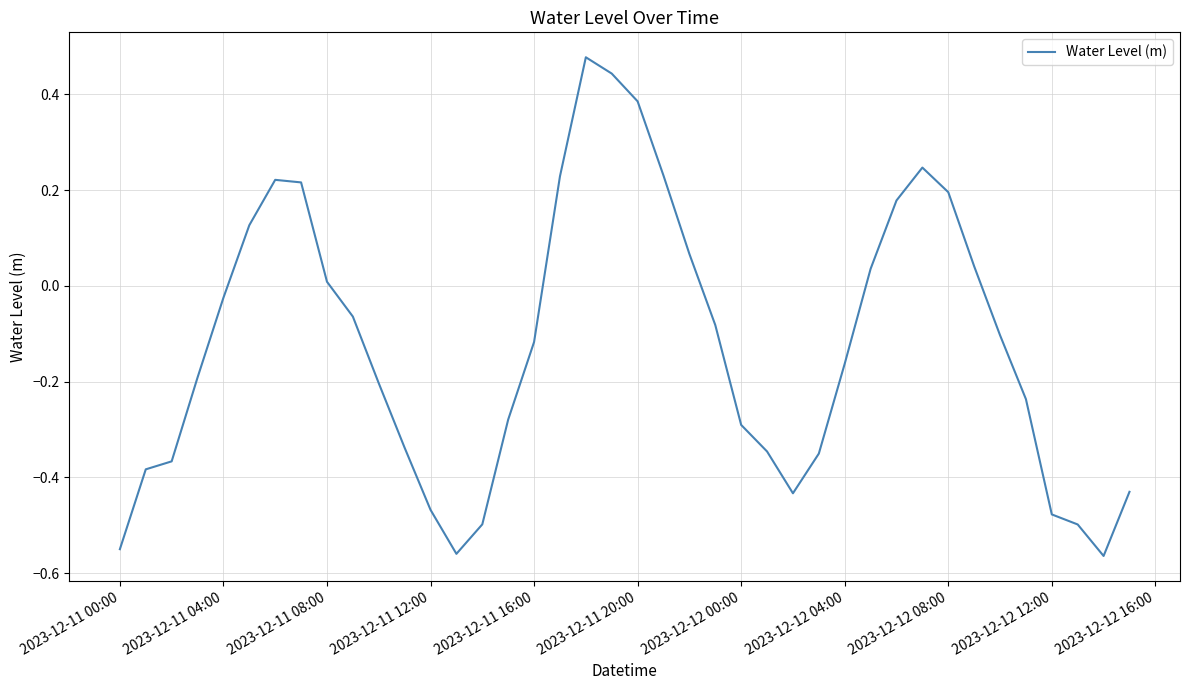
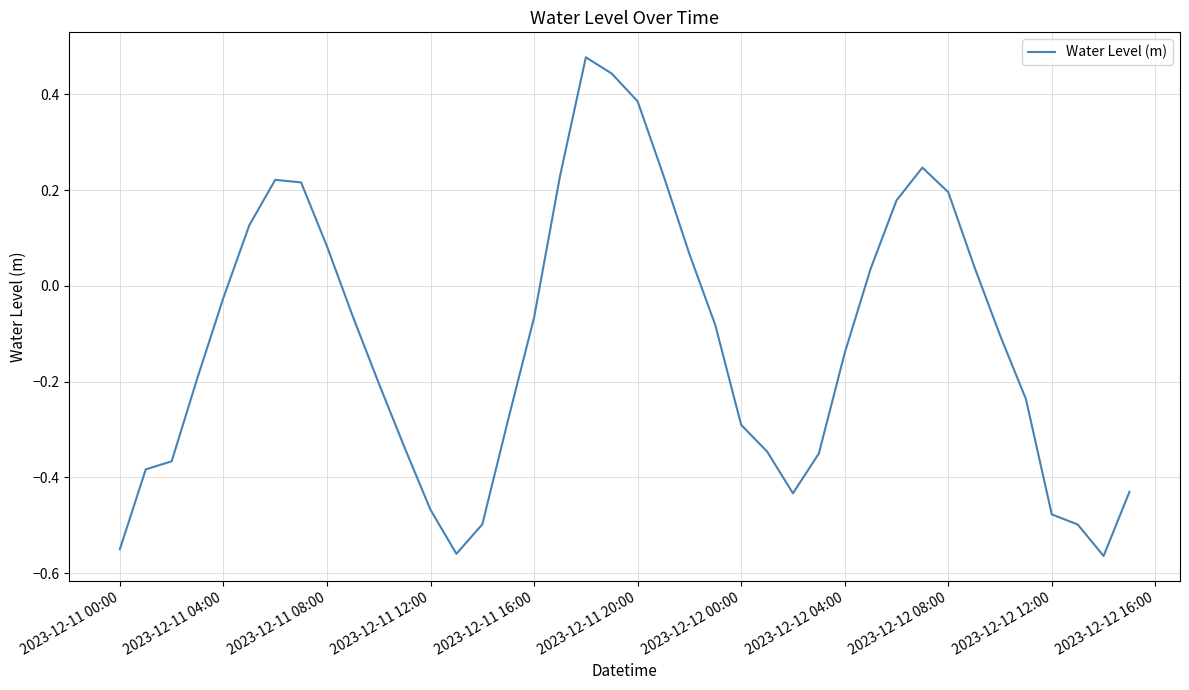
2023-12-11 08:00: 0.01 -> 0.08
2023-12-11 16:00: -0.12 -> -0.07
2023-12-12 04:00: -0.16 -> -0.14
